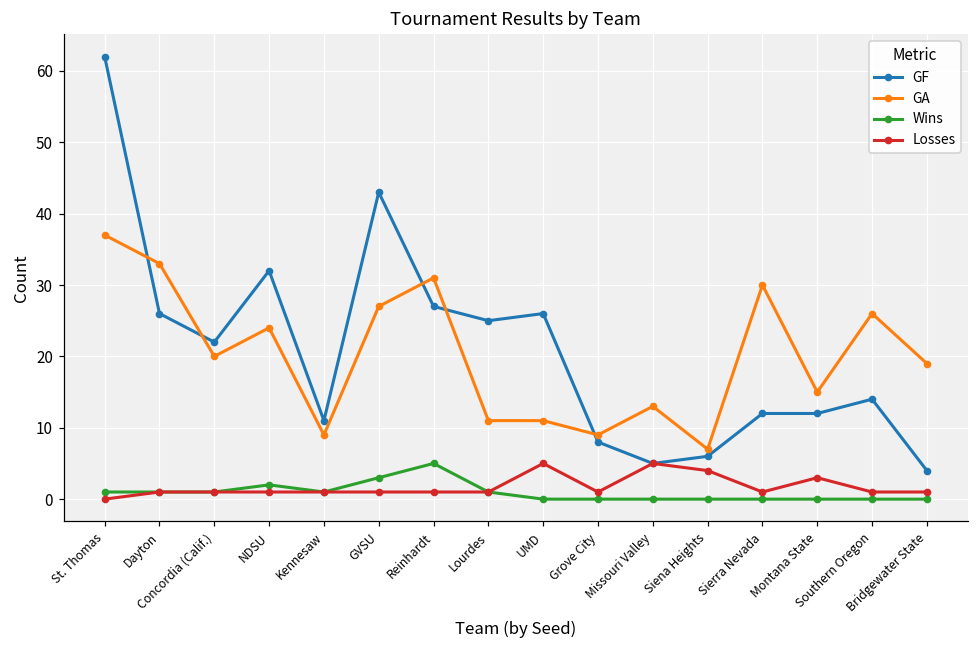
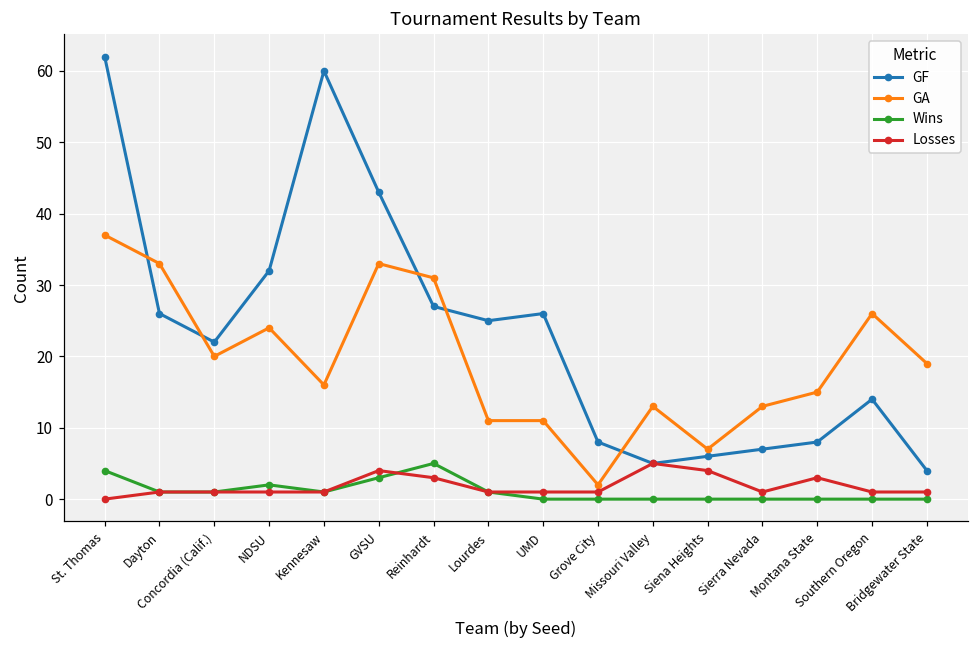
Wins, St. Thomas: 1 -> 4
GF, Kennesaw: 11 -> 60
GA, Kennesaw: 9 -> 16
GA, GVSU: 27 -> 33
Losses, GVSU: 1 -> 4
Losses, Reinhardt: 1 -> 3
Losses, UMD: 5 -> 1
GA, Grove City: 9 -> 2
GF, Sierra Nevada: 12 -> 7
GA, Sierra Nevada: 30 -> 13
GF, Montana State: 12 -> 8
